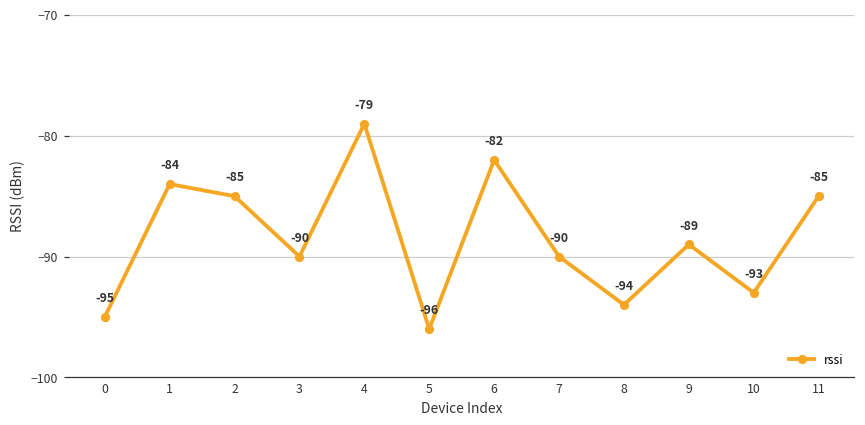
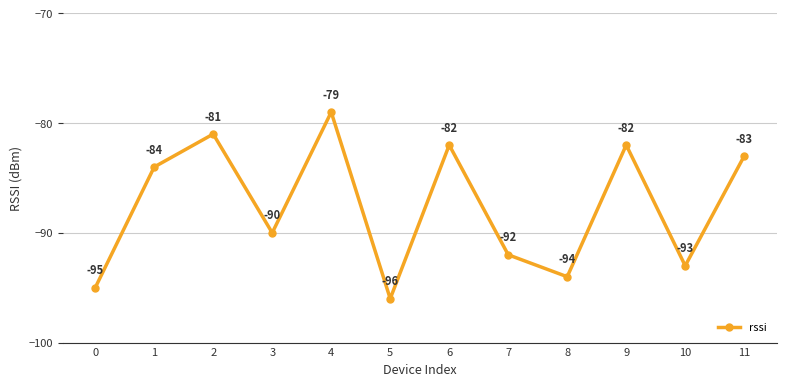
2: -85 -> -81
7: -90 -> -92
9: -89 -> -82
11: -85 -> -83
